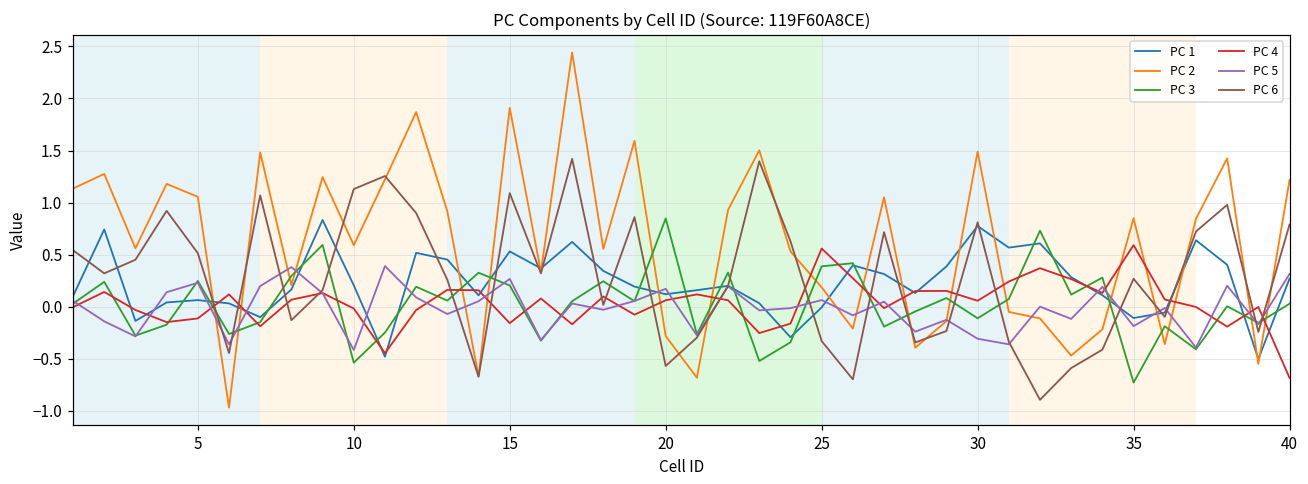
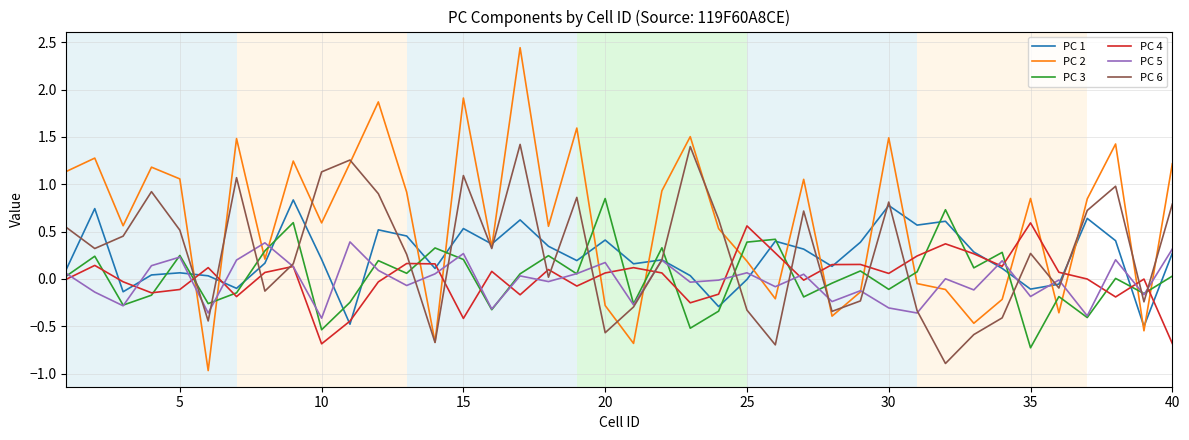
PC 4, 10: 0.0 -> -0.7
PC 4, 15: -0.2 -> -0.4
PC 1, 20: 0.1 -> 0.4
